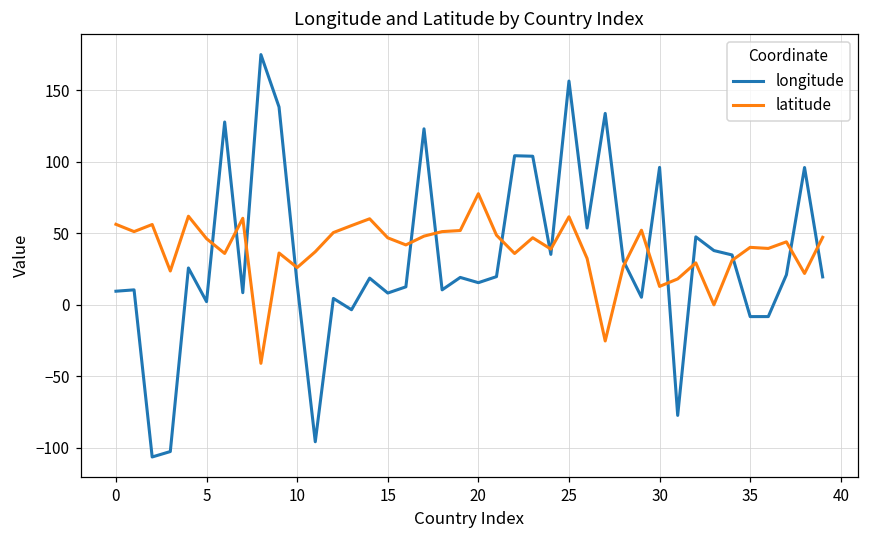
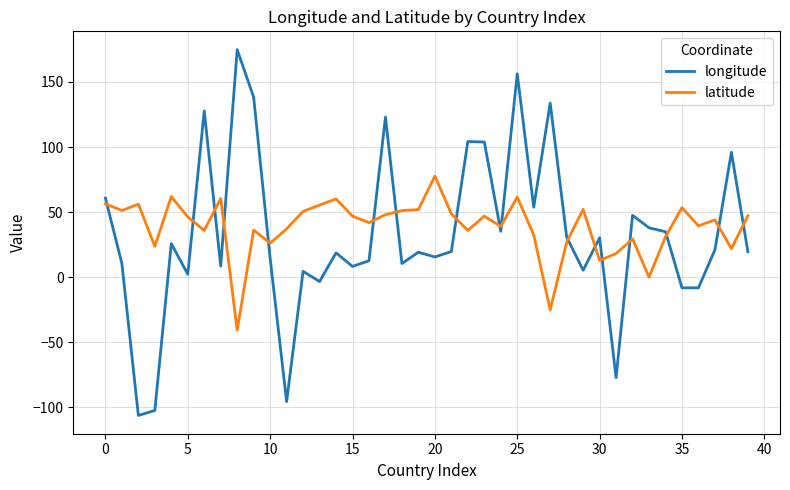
longitude, 0: 10 -> 61
longitude, 30: 96 -> 30
latitude, 35: 40 -> 53
